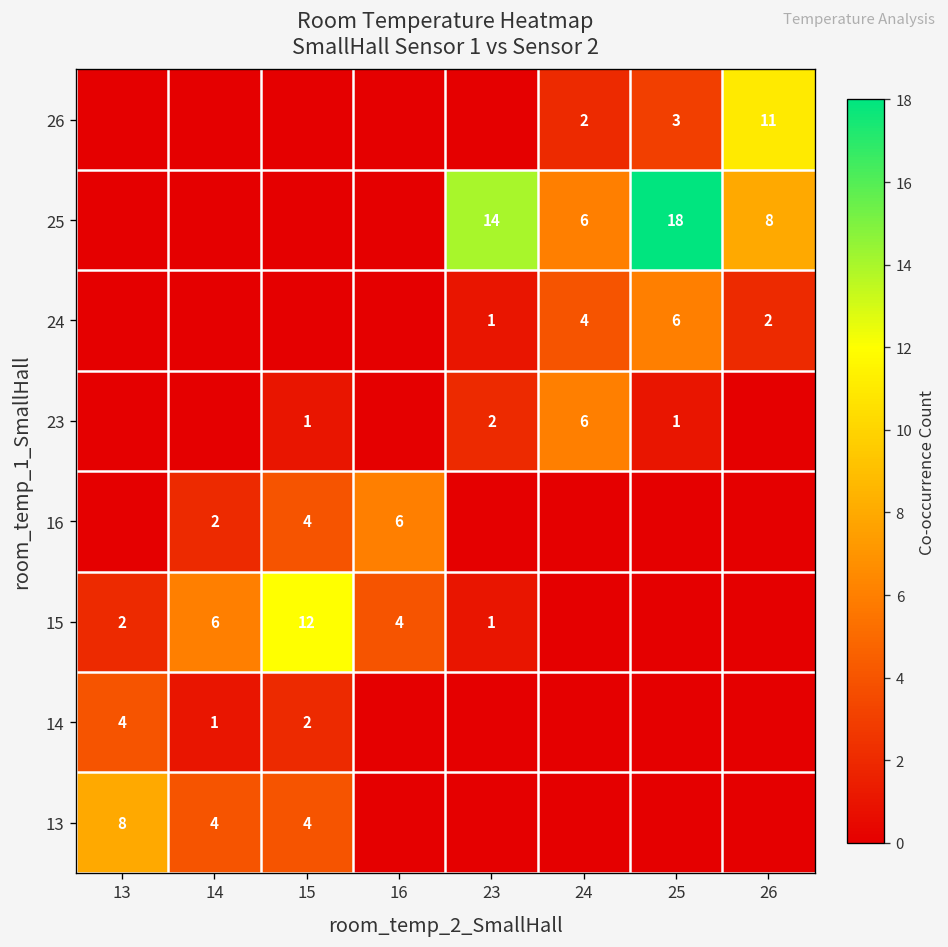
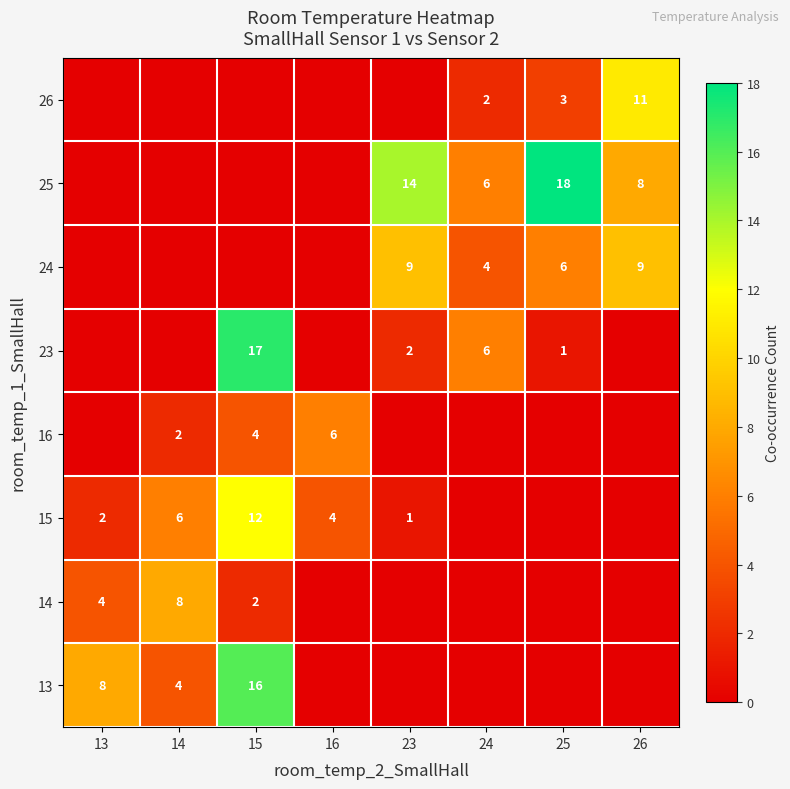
24, 23: 1 -> 9
24, 26: 2 -> 9
23, 15: 1 -> 17
14, 14: 1 -> 8
13, 15: 4 -> 16
